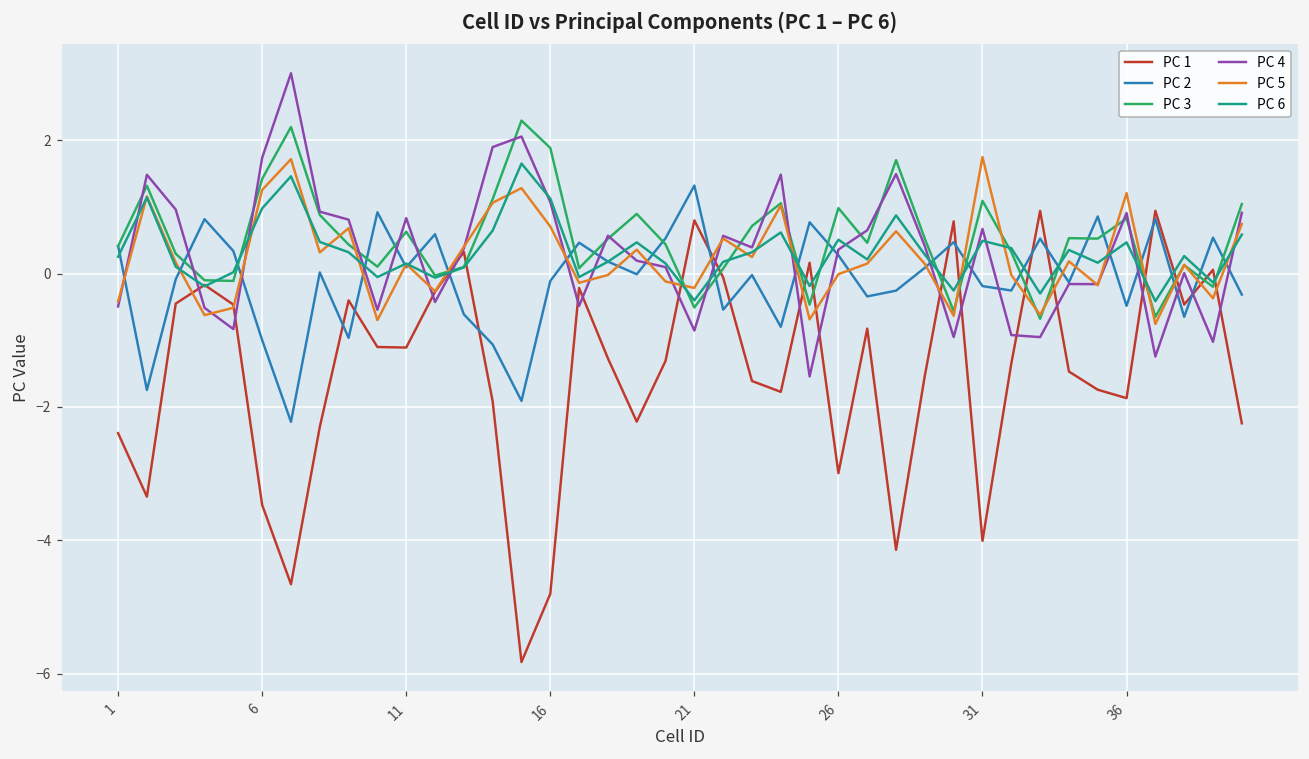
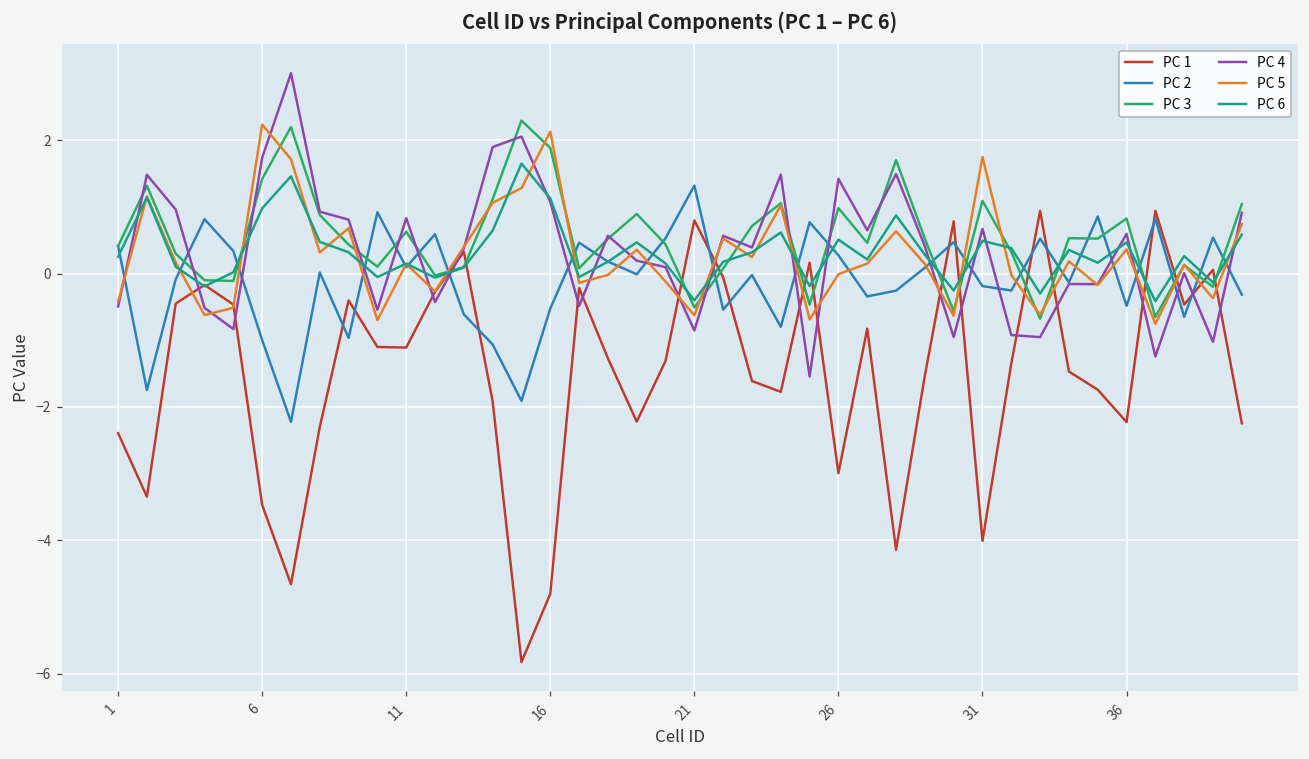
PC 5, 6: 1.3 -> 2.2
PC 2, 16: -0.1 -> -0.5
PC 5, 16: 0.7 -> 2.1
PC 5, 21: -0.2 -> -0.6
PC 4, 26: 0.4 -> 1.4
PC 1, 36: -1.9 -> -2.2
PC 4, 36: 0.9 -> 0.6
PC 5, 36: 1.2 -> 0.4
